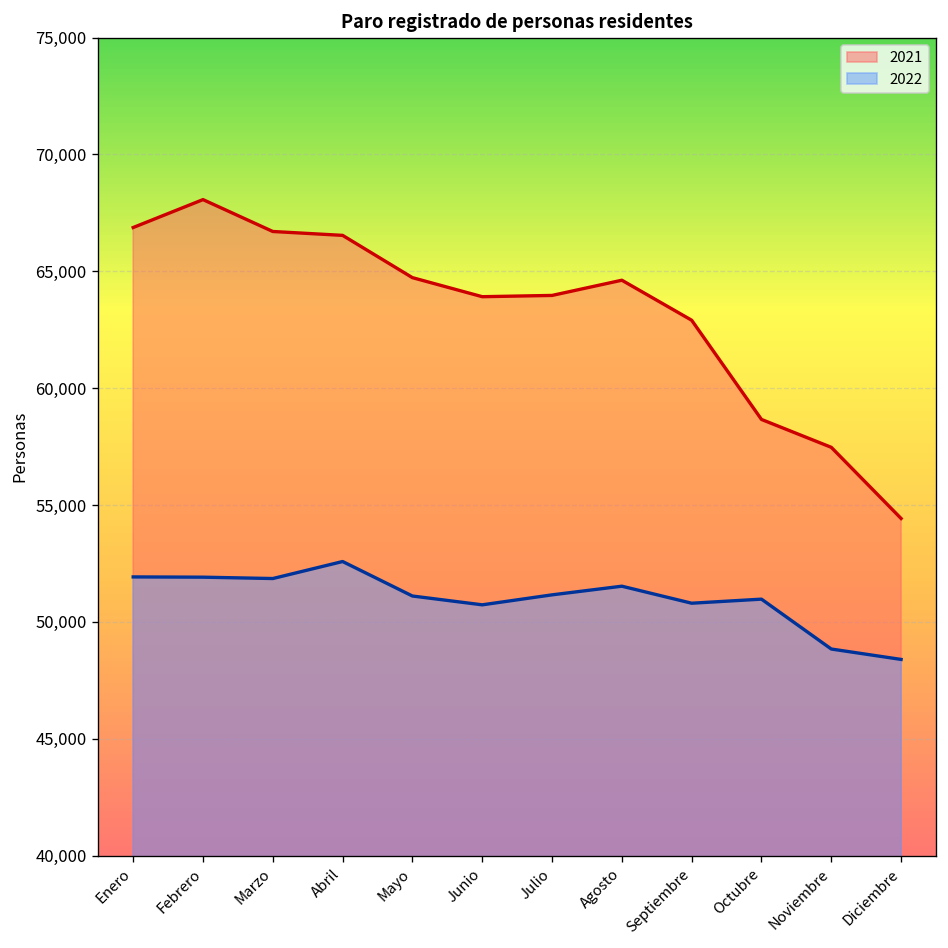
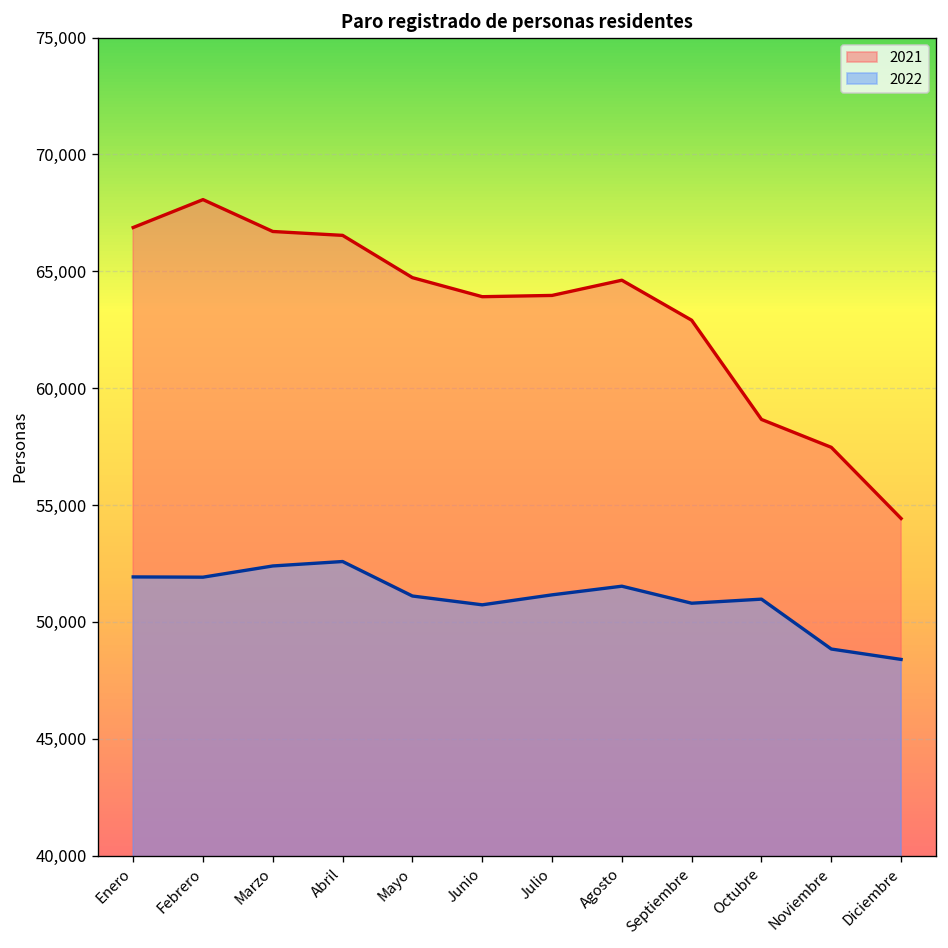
2022, Marzo: 51,900 -> 52,400
